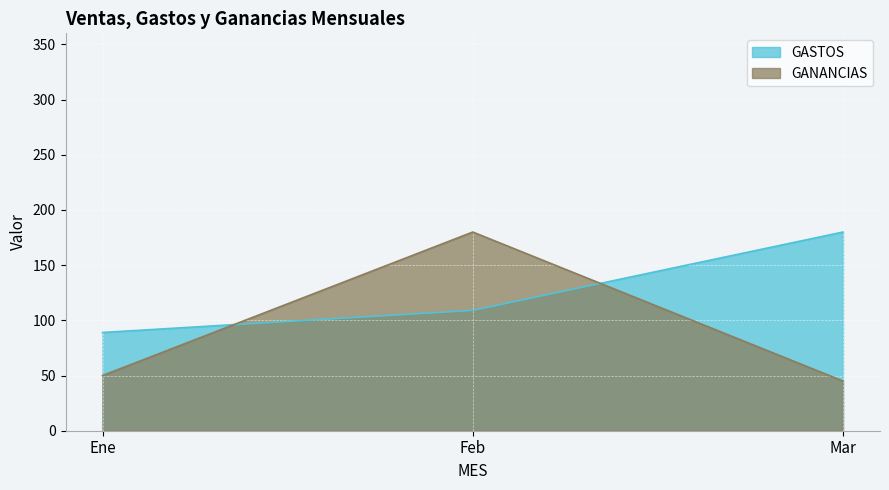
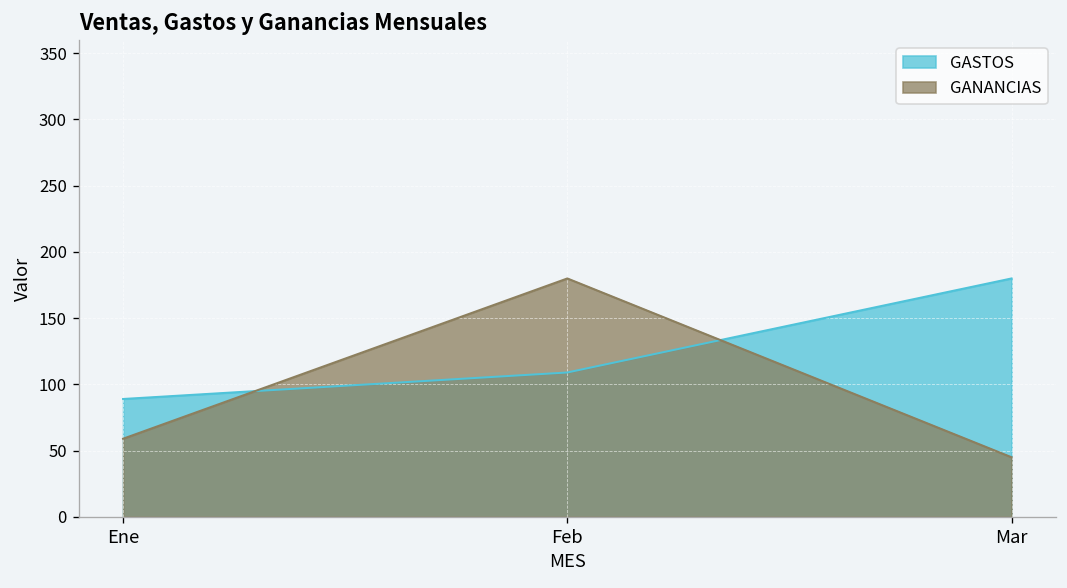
GANANCIAS, Ene: 50 -> 59
